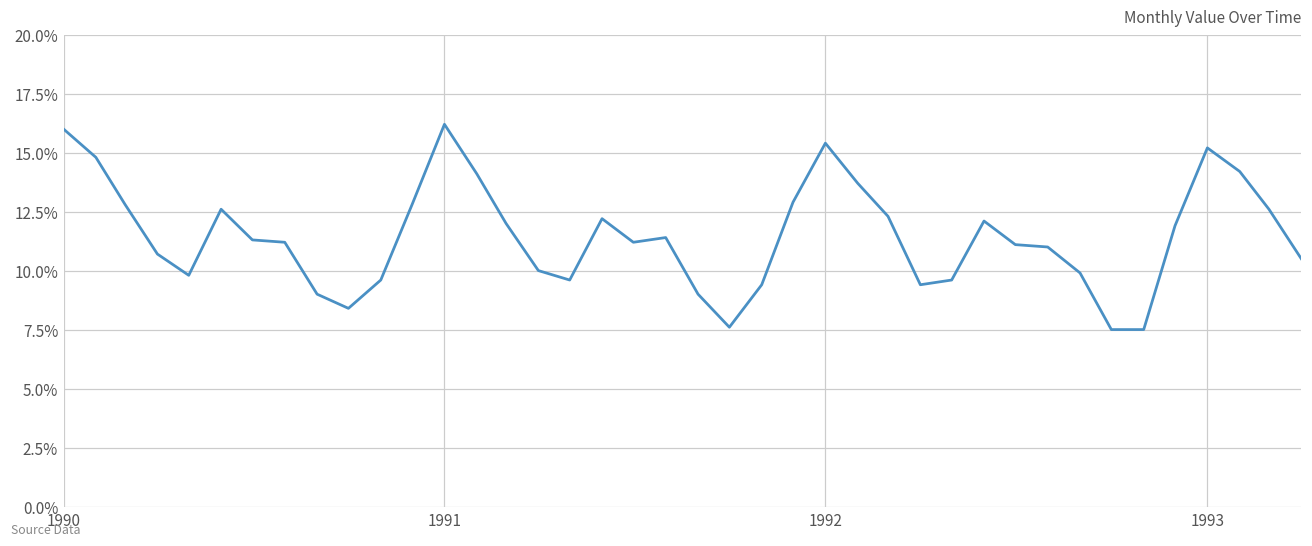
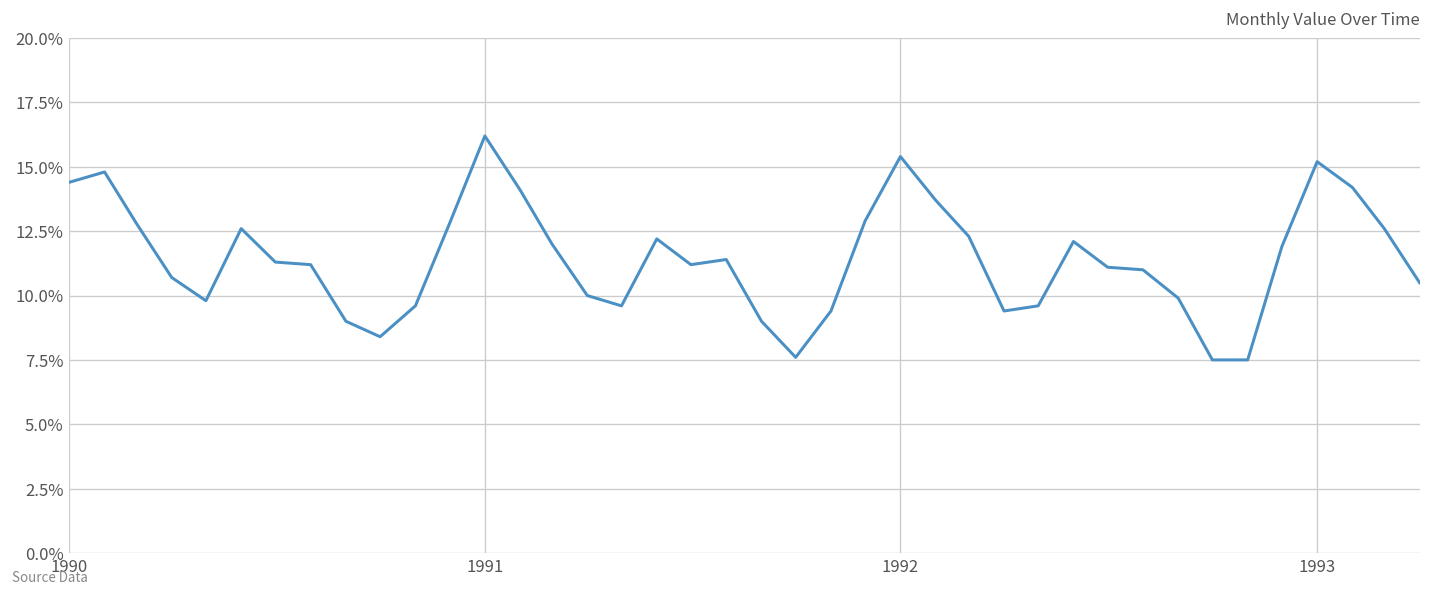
1990: 16.0% -> 14.4%
